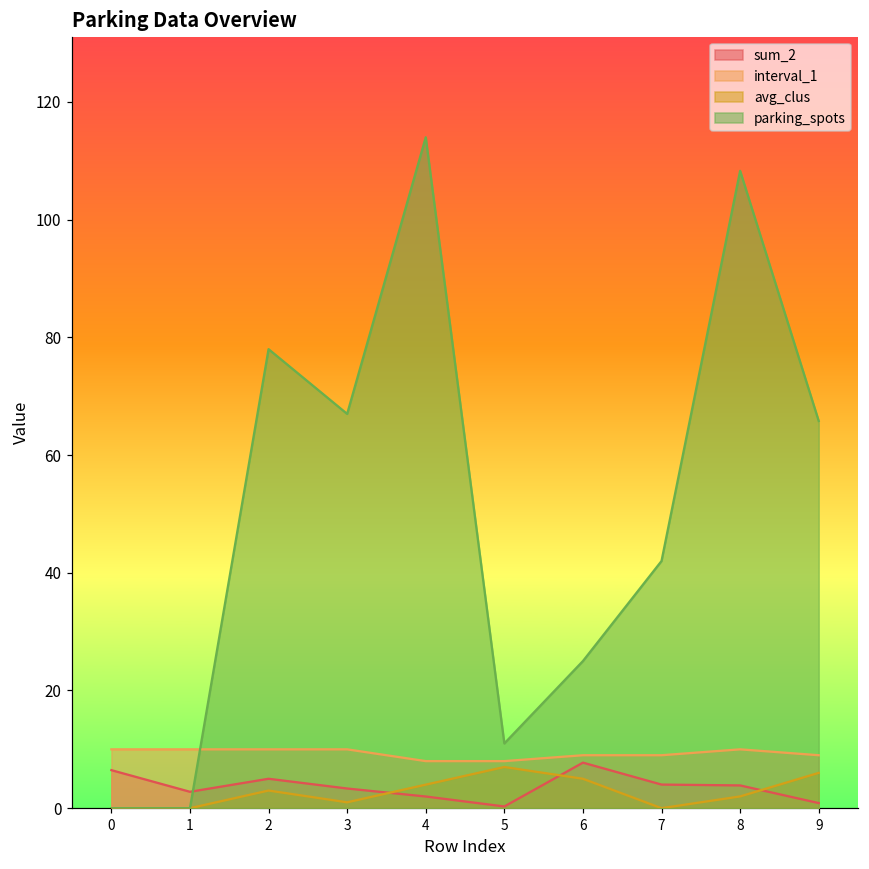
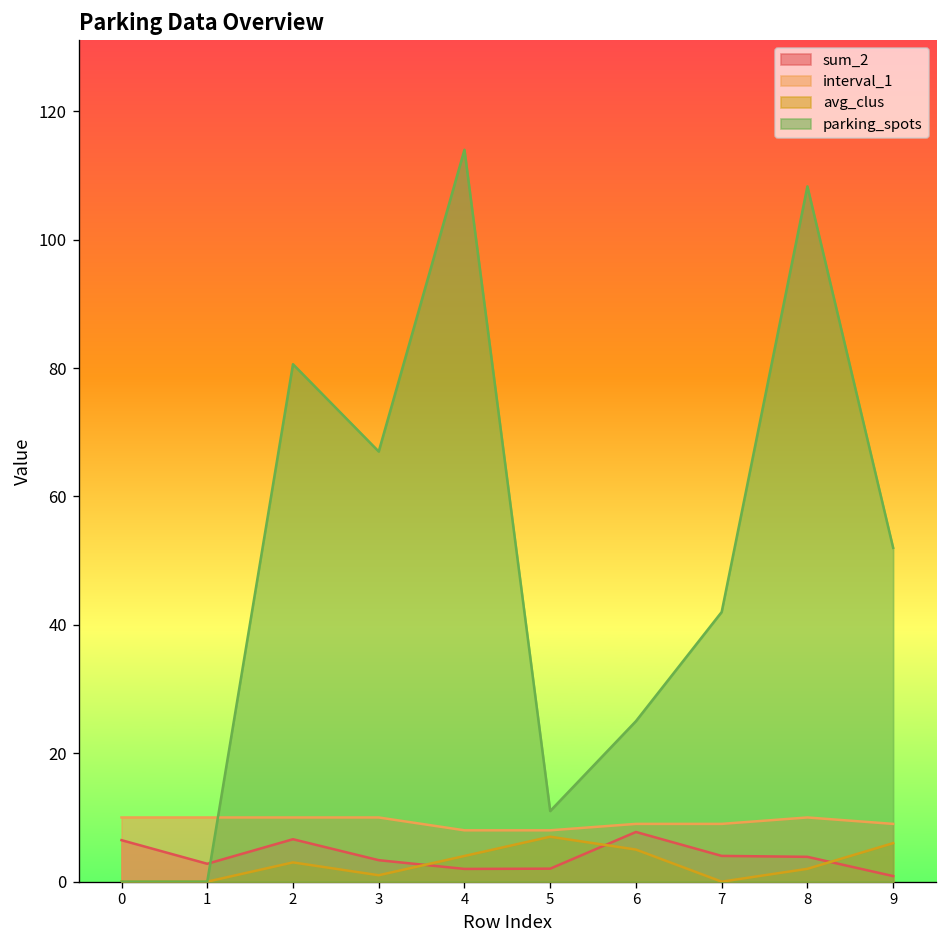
sum_2, 2: 5 -> 7
parking_spots, 2: 78 -> 81
sum_2, 5: 0 -> 2
parking_spots, 9: 66 -> 52
